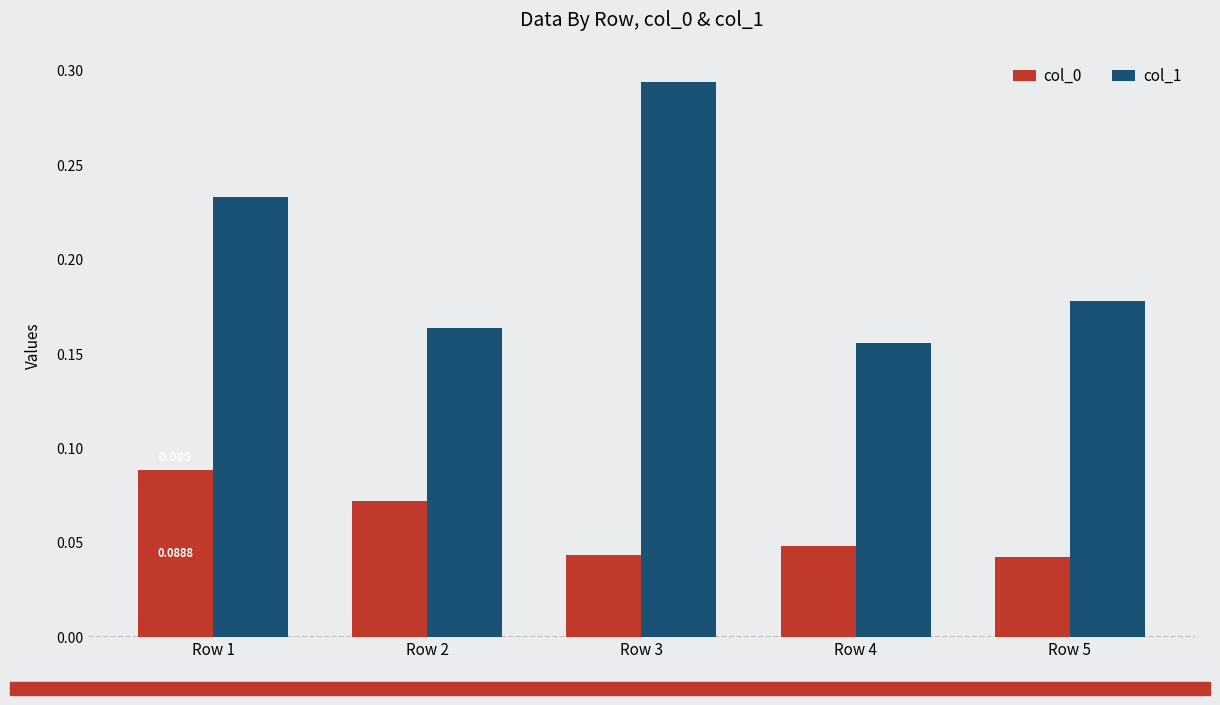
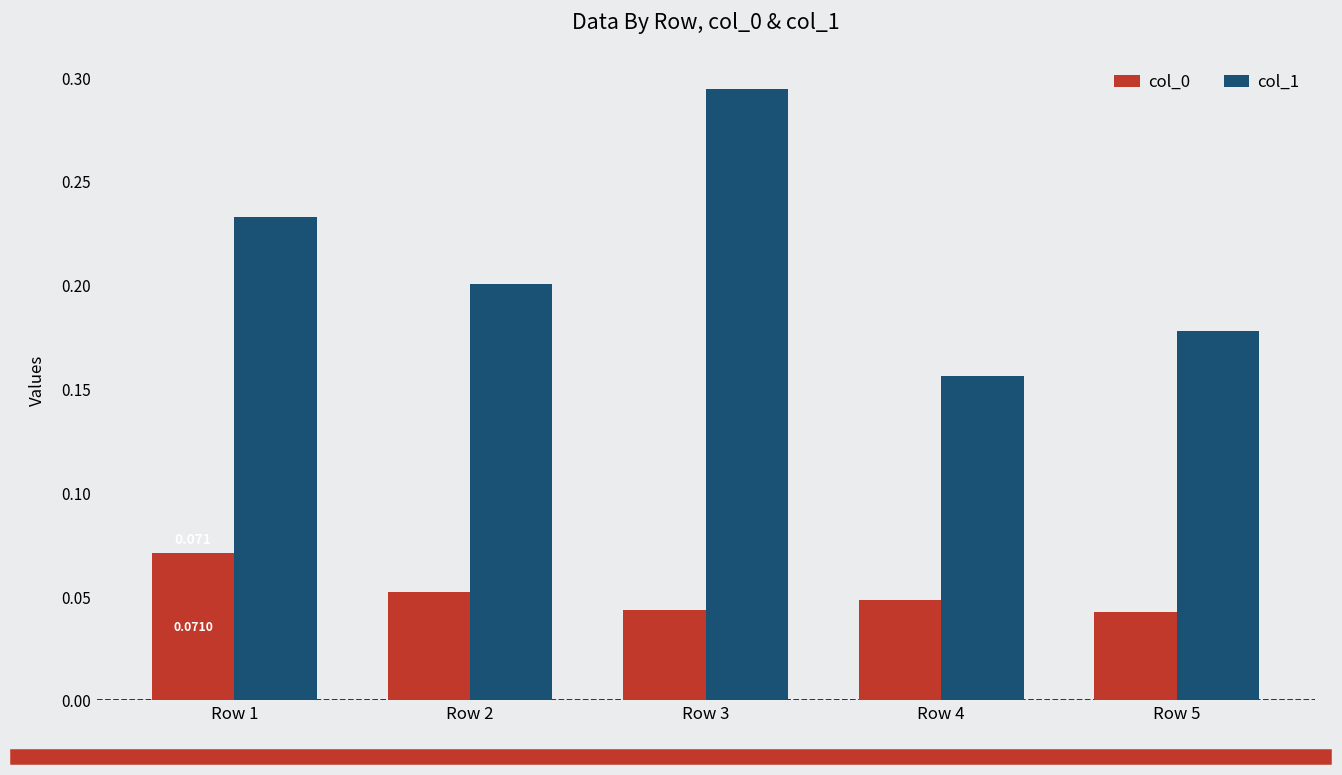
col_0, Row 1: 0.0888 -> 0.0710
col_0, Row 2: 0.072 -> 0.052
col_1, Row 2: 0.164 -> 0.201
